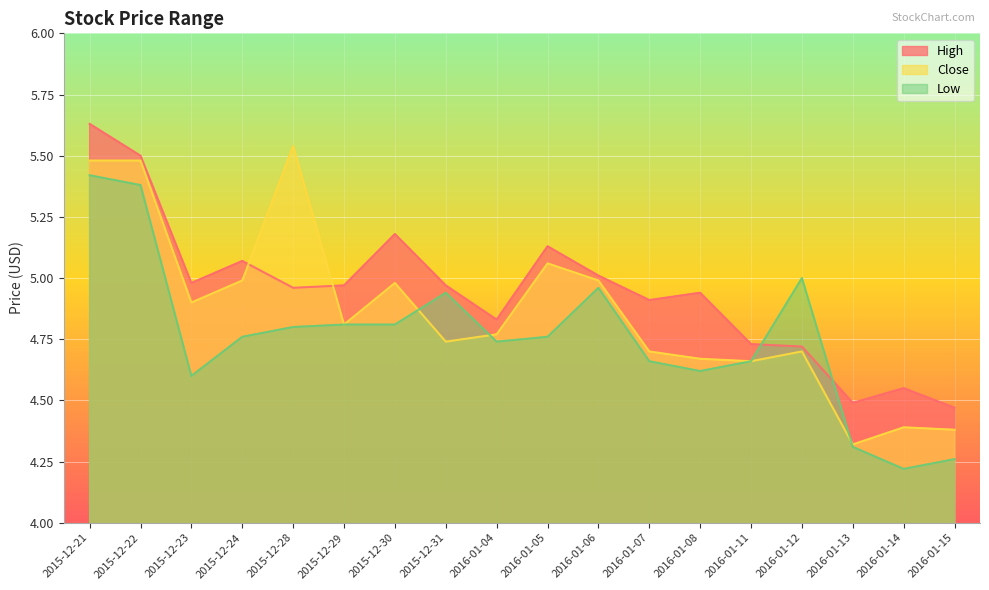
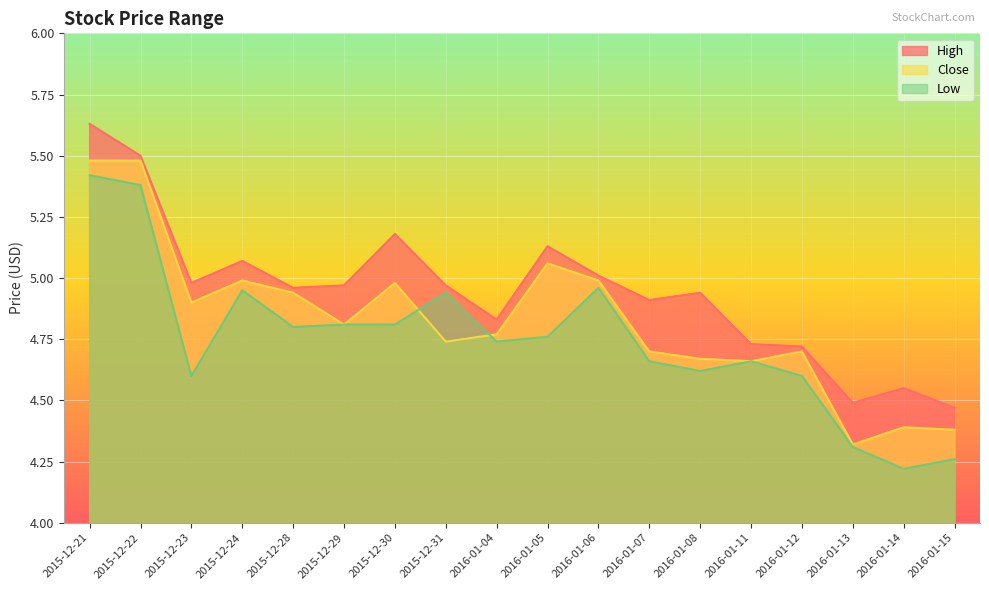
Low, 2015-12-24: 4.76 -> 4.95
Close, 2015-12-28: 5.54 -> 4.94
Low, 2016-01-12: 5.0 -> 4.6
